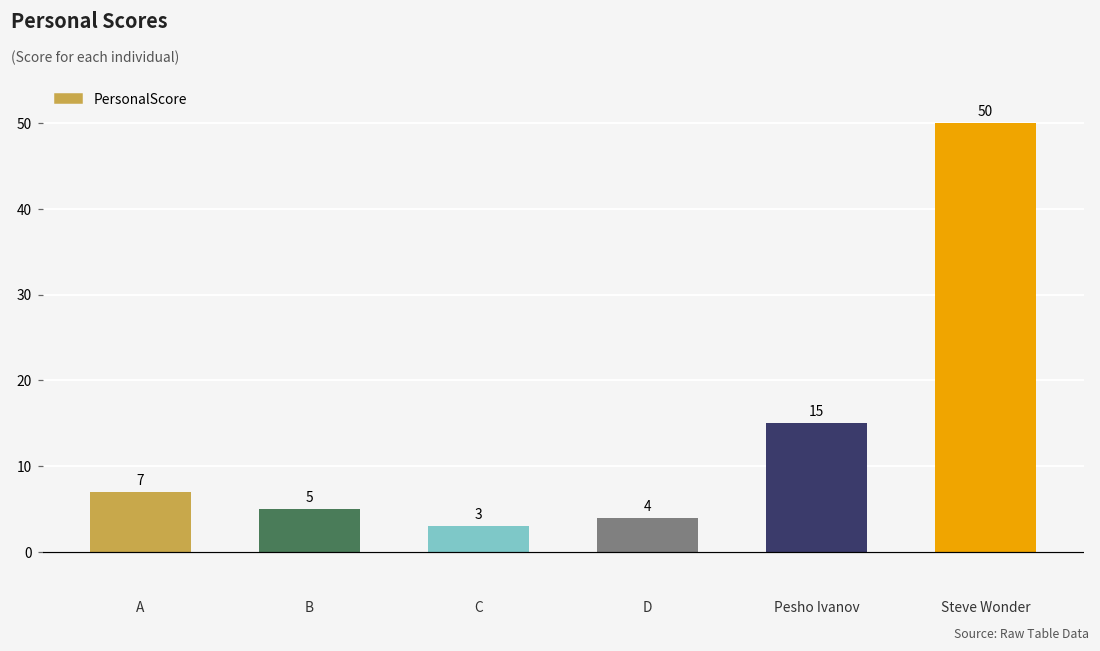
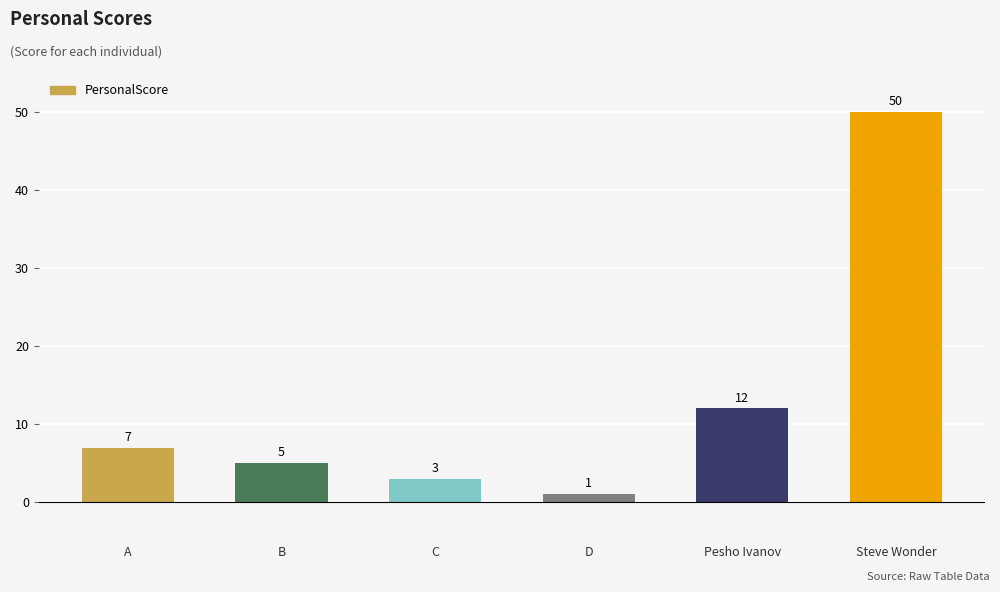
D: 4 -> 1
Pesho Ivanov: 15 -> 12
